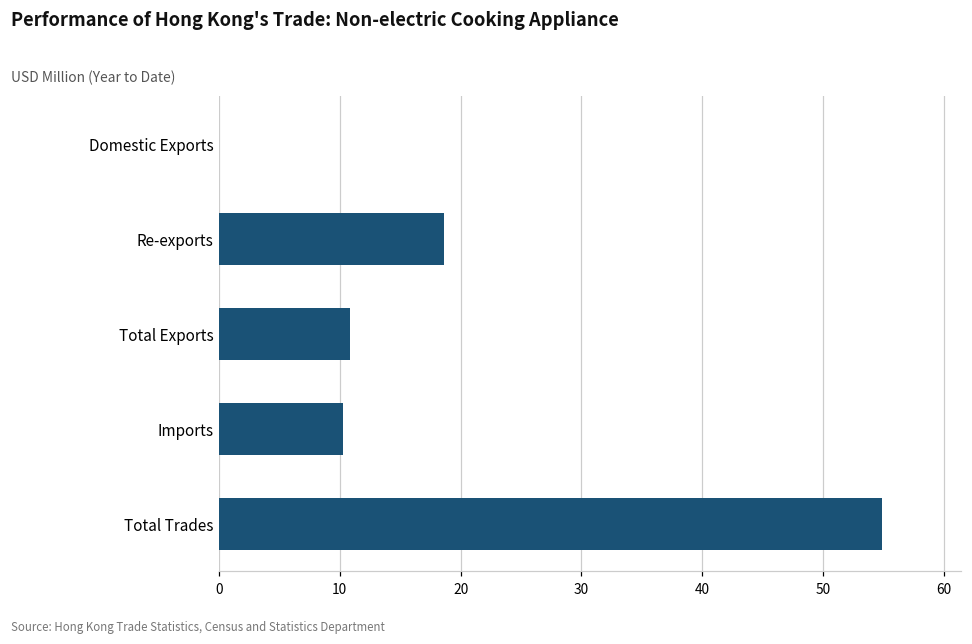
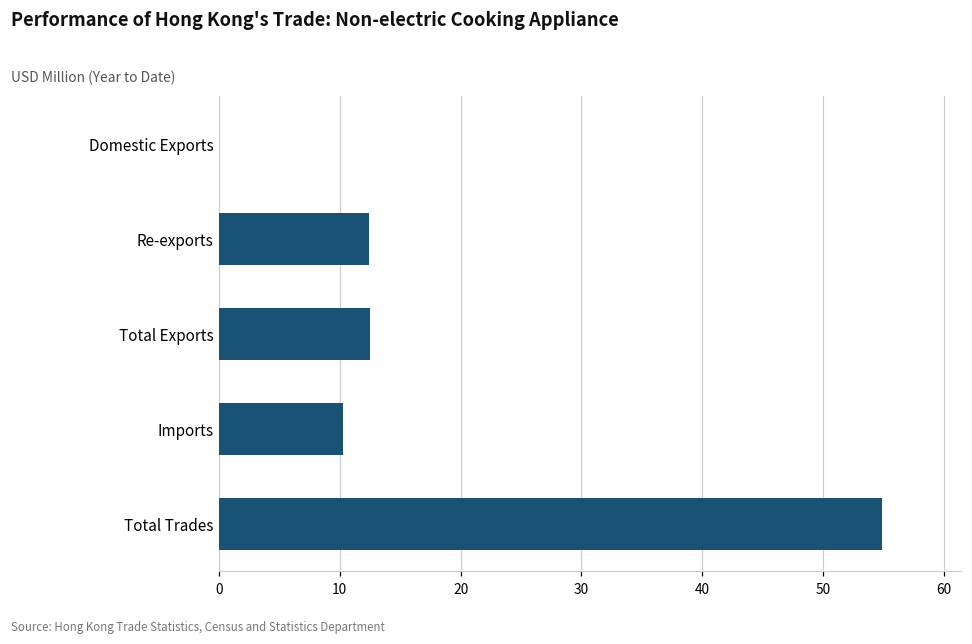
Re-exports: 18.6 -> 12.4
Total Exports: 10.9 -> 12.5
